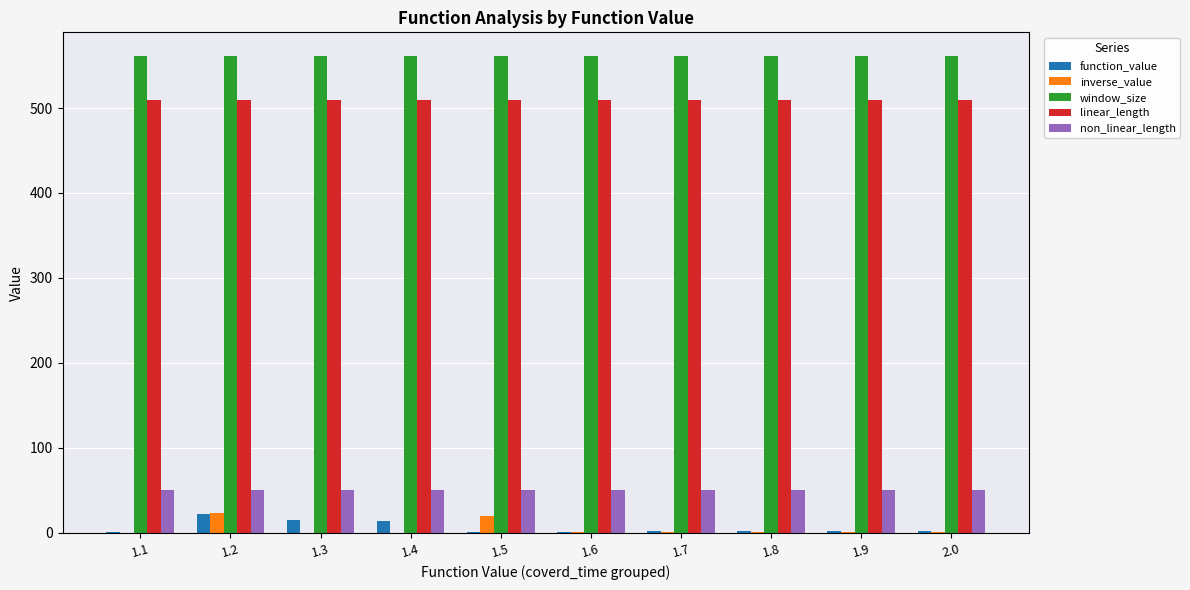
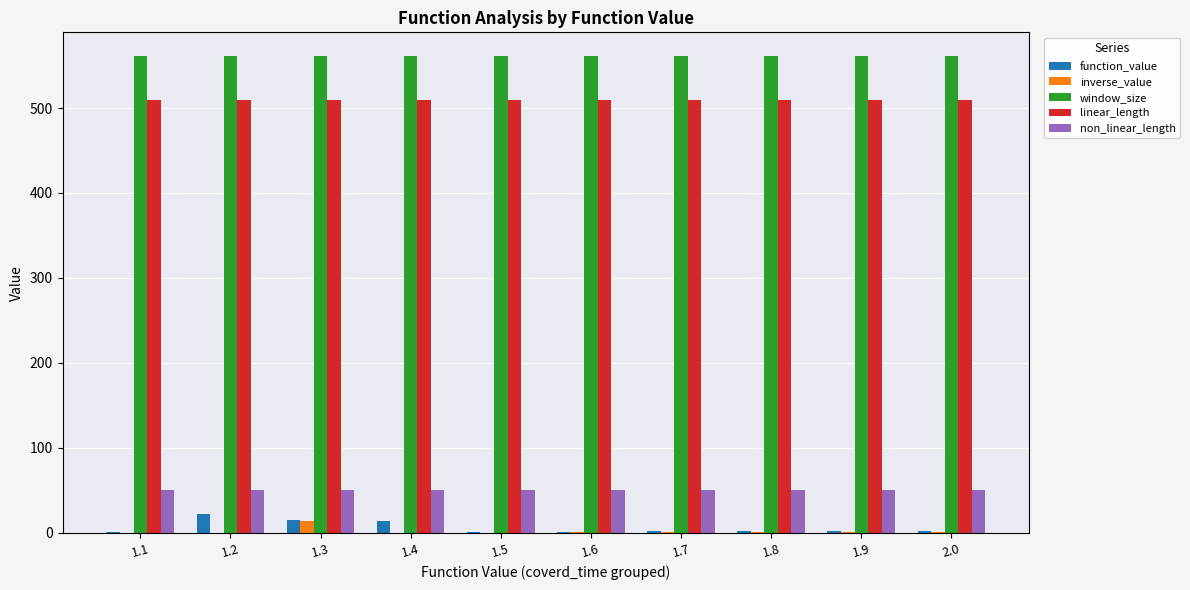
inverse_value, 1.2: 20 -> 0
inverse_value, 1.3: 0 -> 10
inverse_value, 1.5: 20 -> 0
